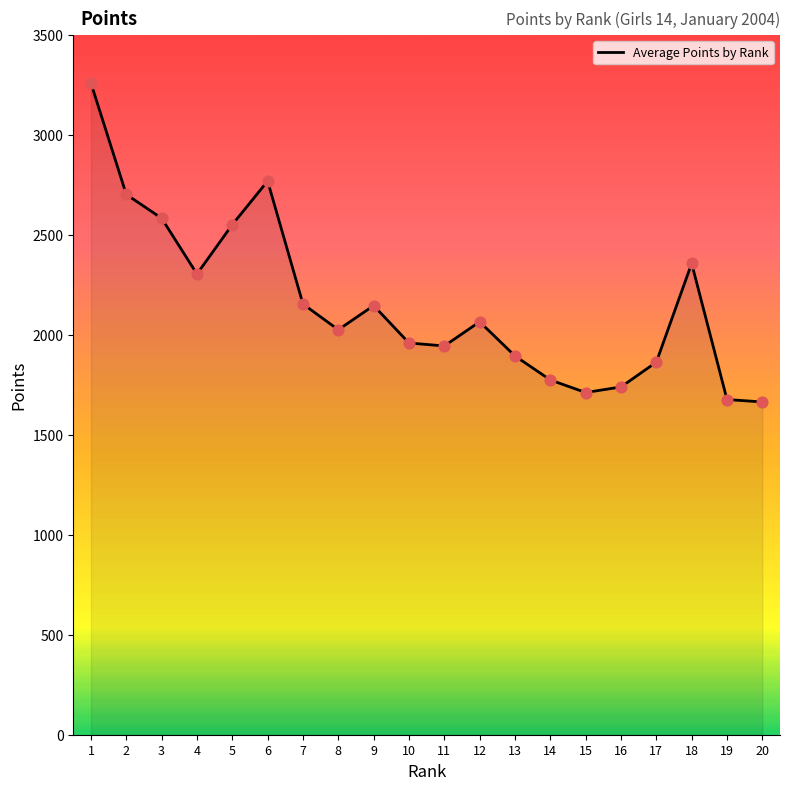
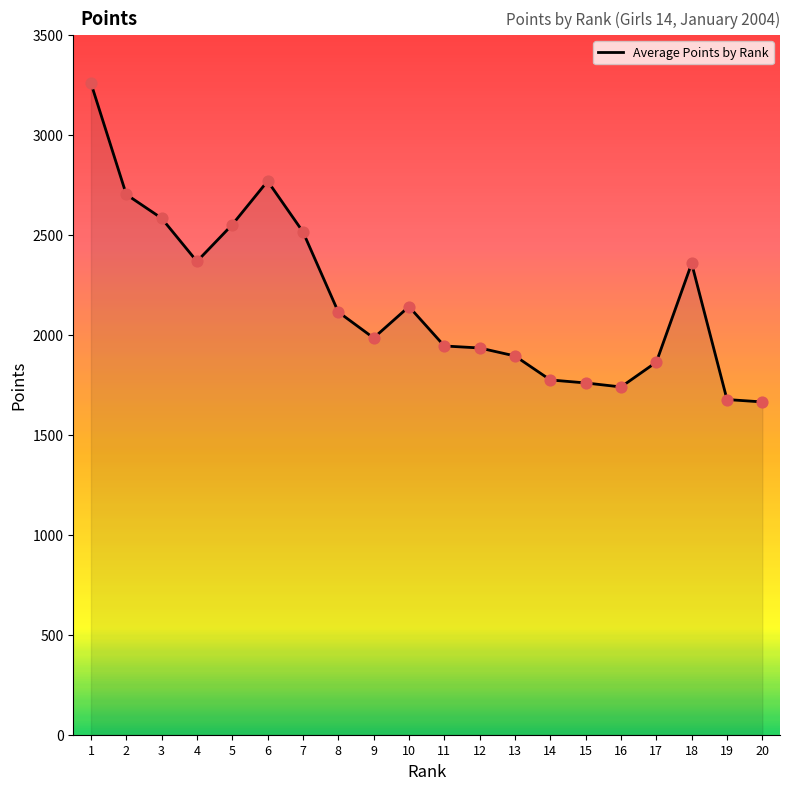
4: 2310 -> 2370
7: 2160 -> 2520
8: 2030 -> 2120
9: 2150 -> 1990
10: 1960 -> 2140
12: 2070 -> 1940
15: 1710 -> 1760
